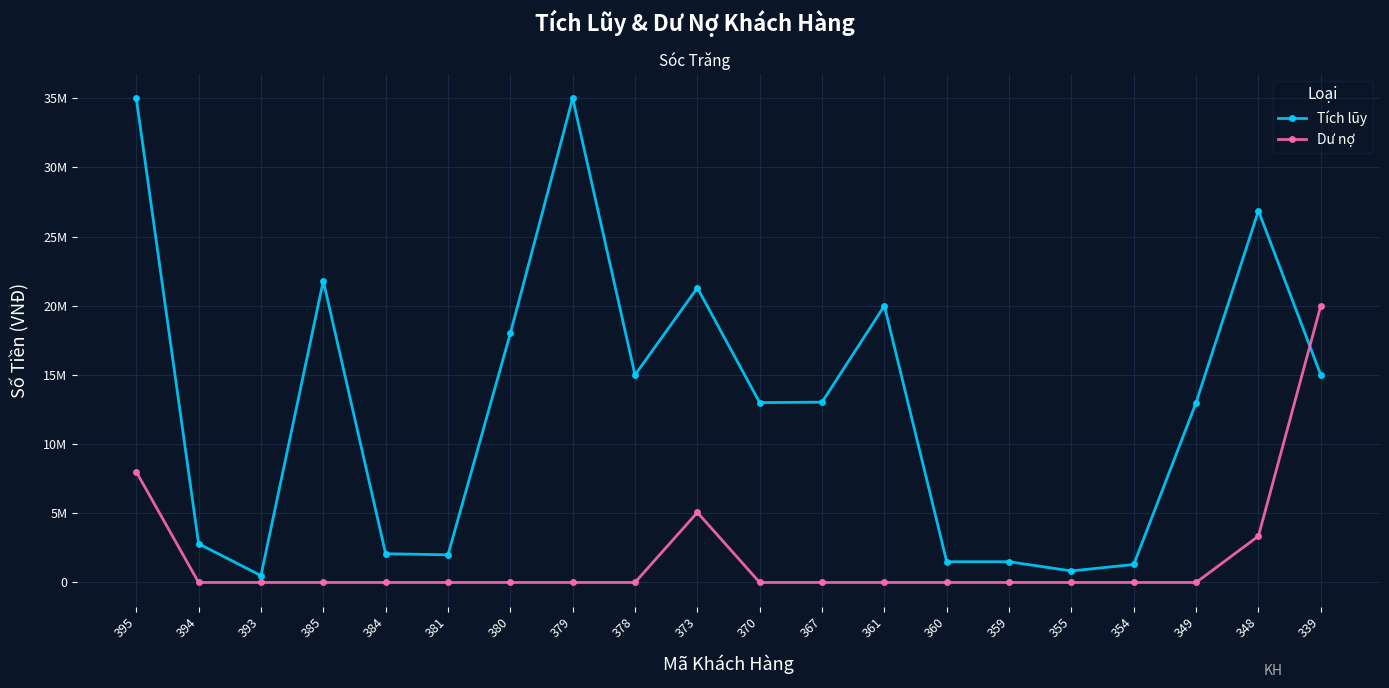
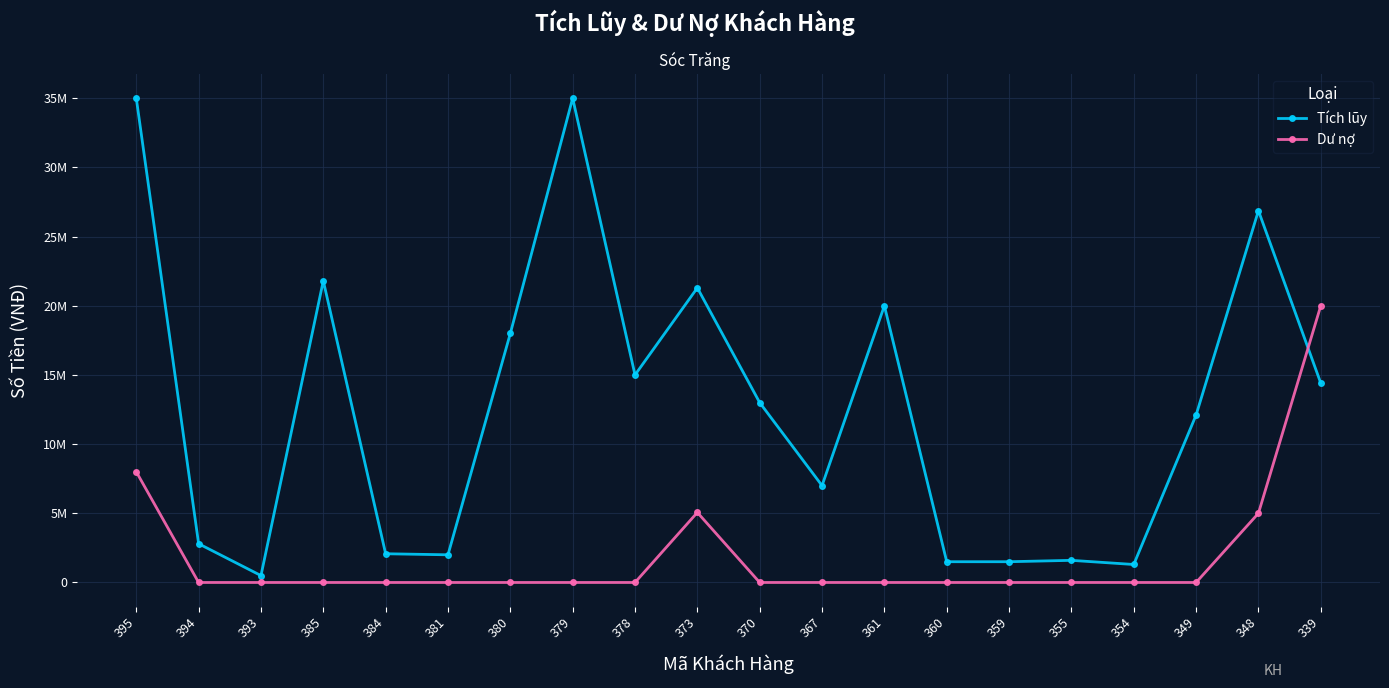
Tích lũy, 367: 13000000 -> 7000000
Tích lũy, 355: 800000 -> 1600000
Tích lũy, 349: 13000000 -> 12100000
Dư nợ, 348: 3400000 -> 5000000
Tích lũy, 339: 15000000 -> 14400000
